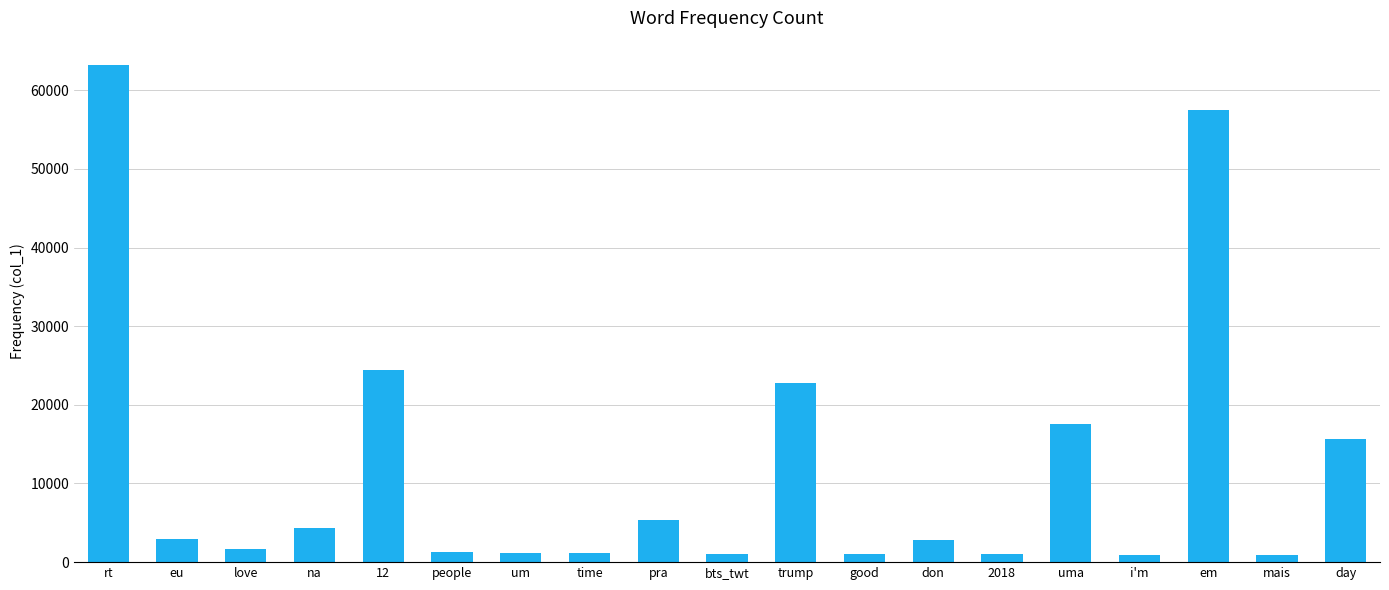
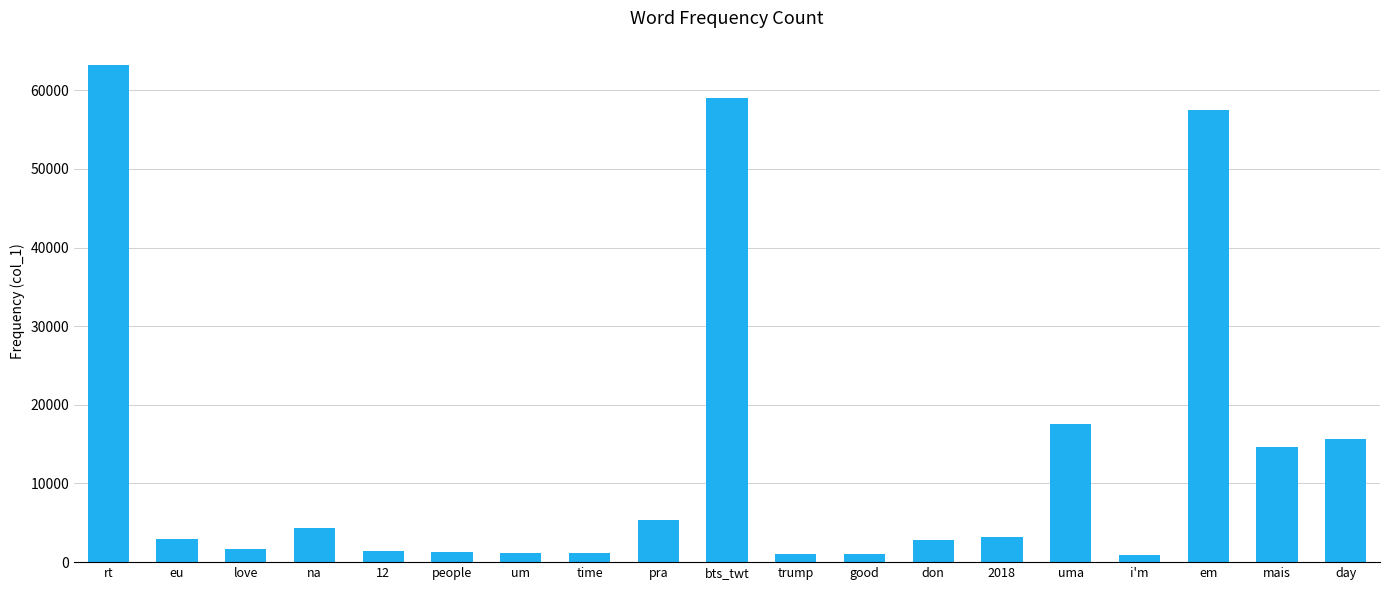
12: 24000 -> 1000
bts_twt: 1000 -> 59000
trump: 23000 -> 1000
2018: 1000 -> 3000
mais: 1000 -> 15000
